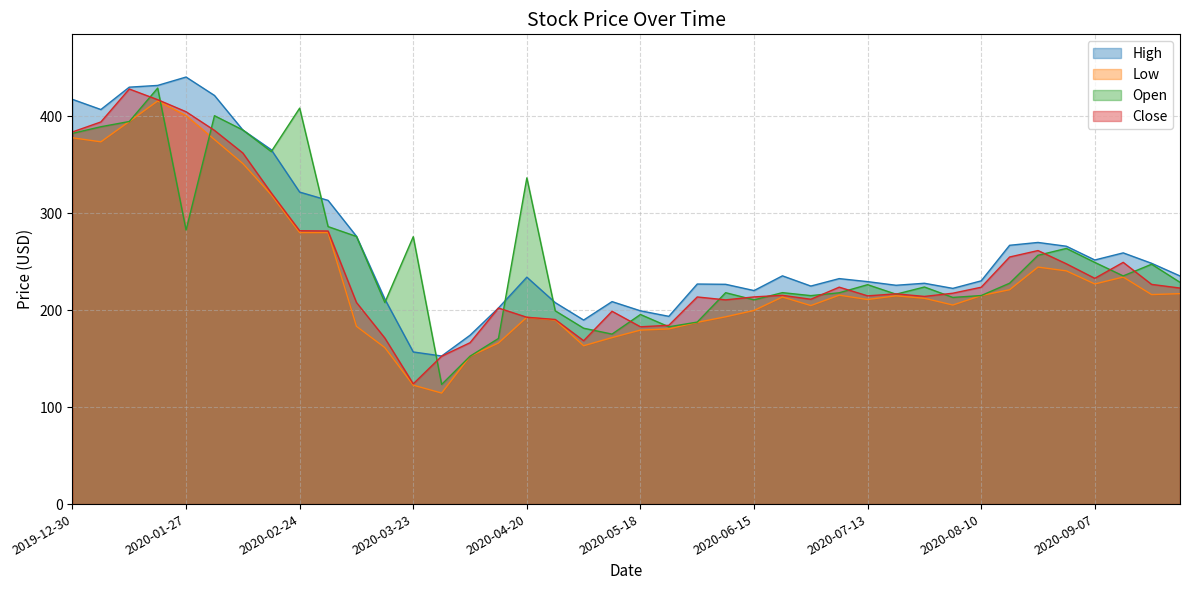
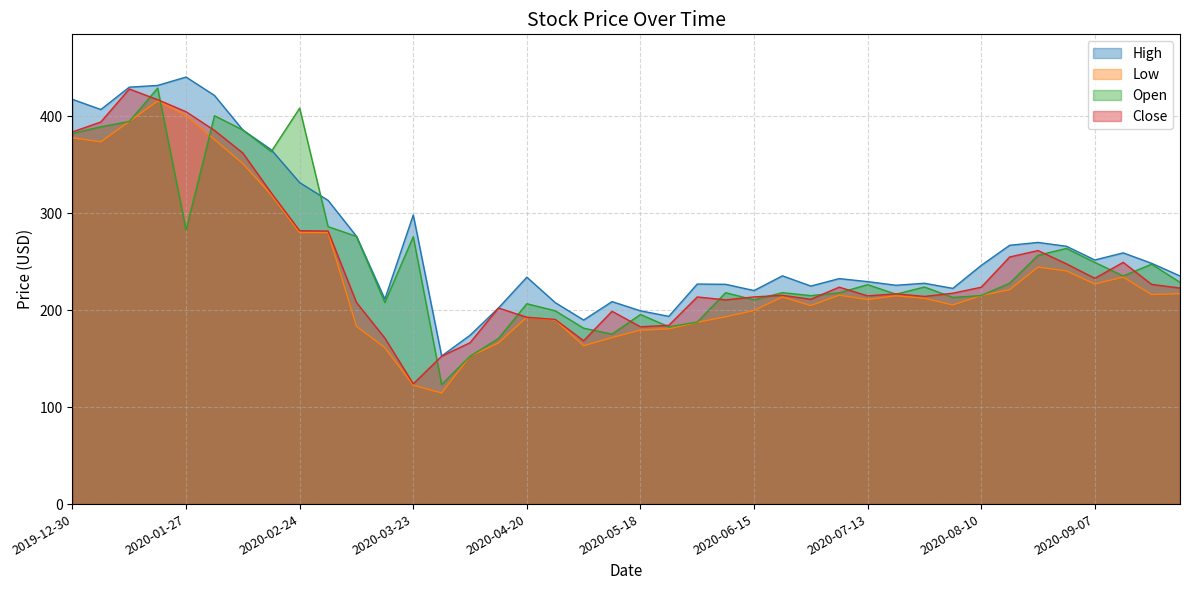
High, 2020-02-24: 320 -> 330
High, 2020-03-23: 160 -> 300
Open, 2020-04-20: 340 -> 210
High, 2020-08-10: 230 -> 250
